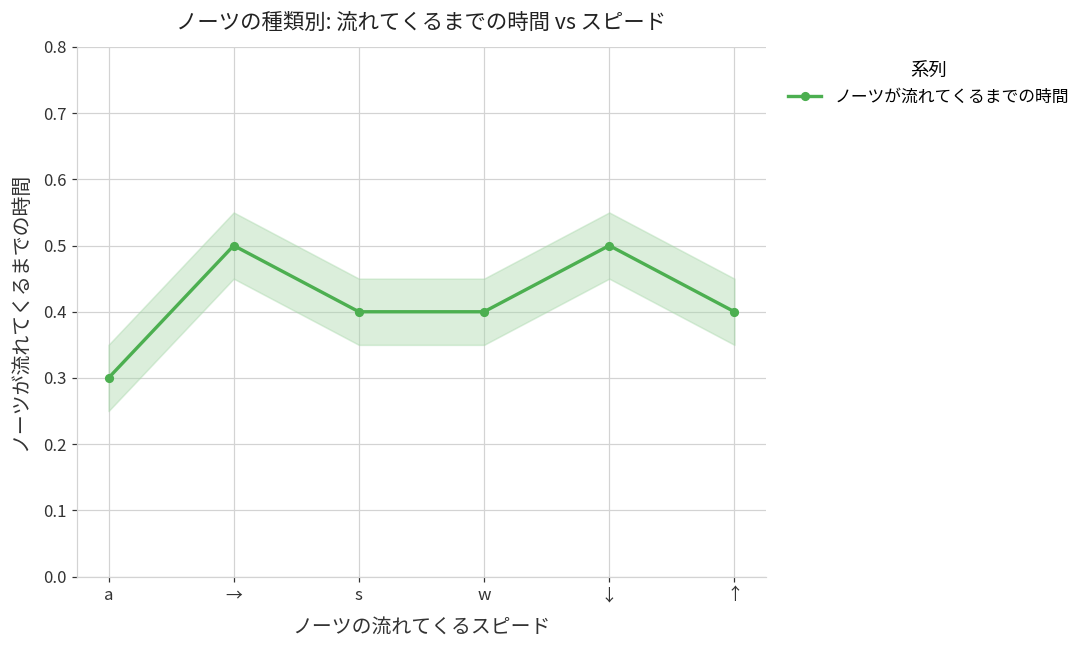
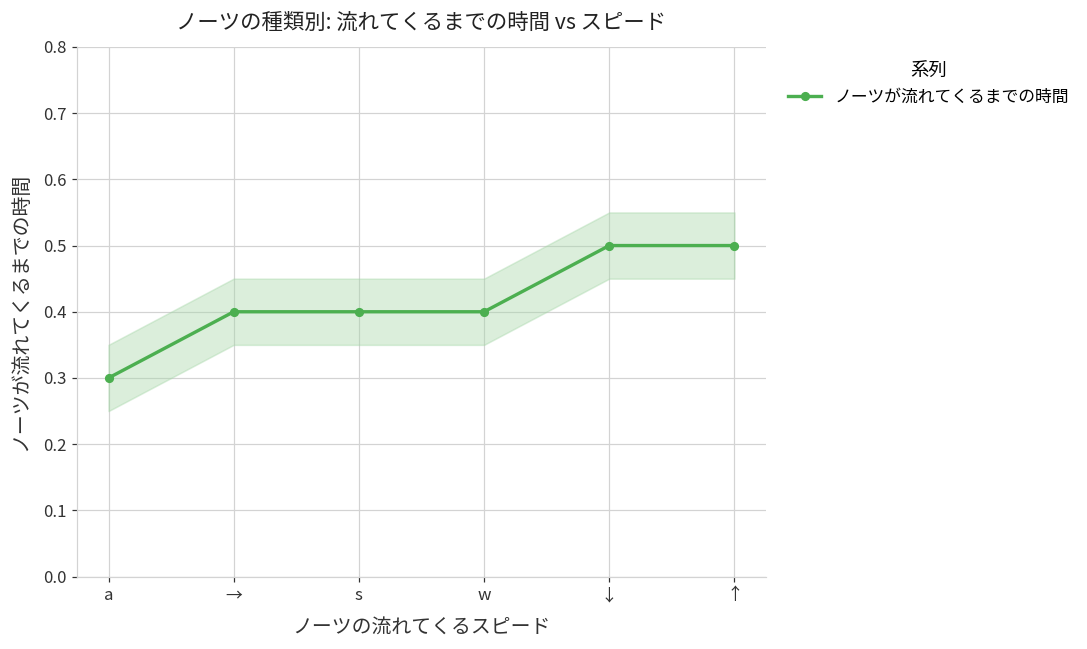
ノーツが流れてくるまでの時間, →: 0.5 -> 0.4
ノーツが流れてくるまでの時間, ↑: 0.4 -> 0.5
